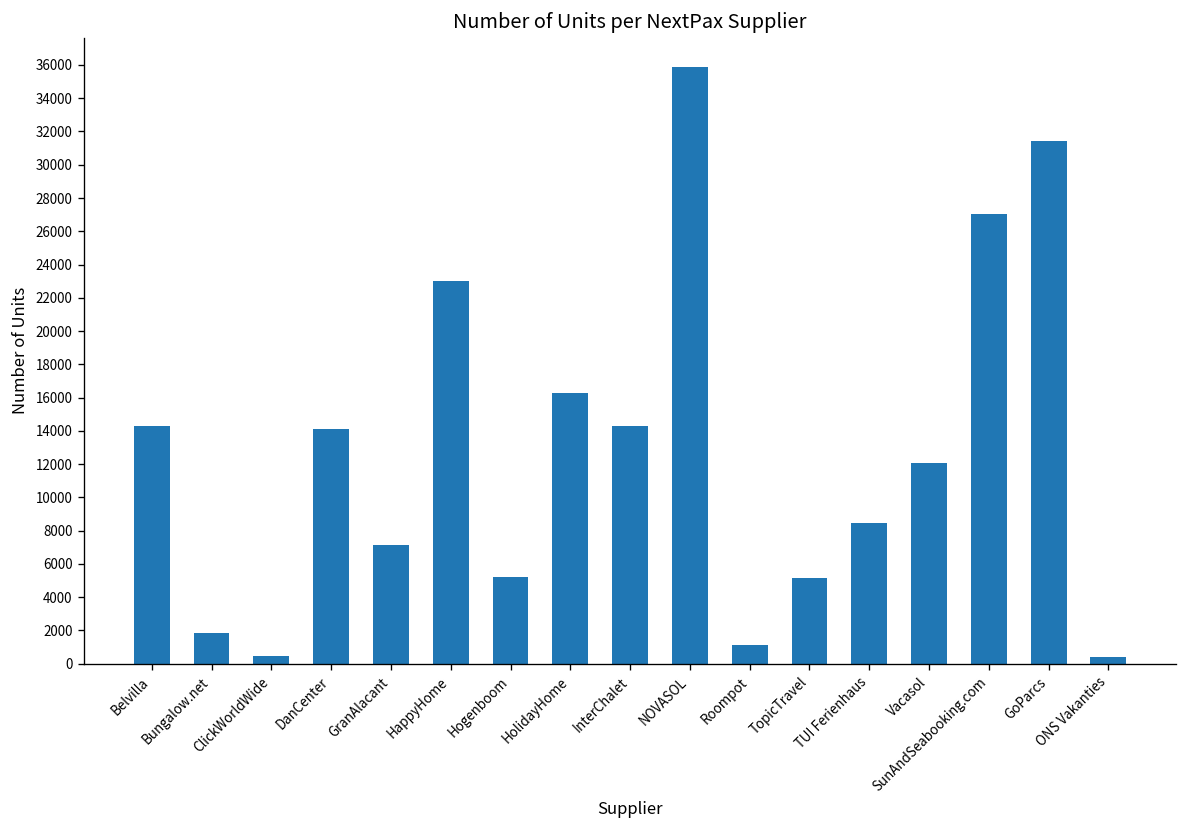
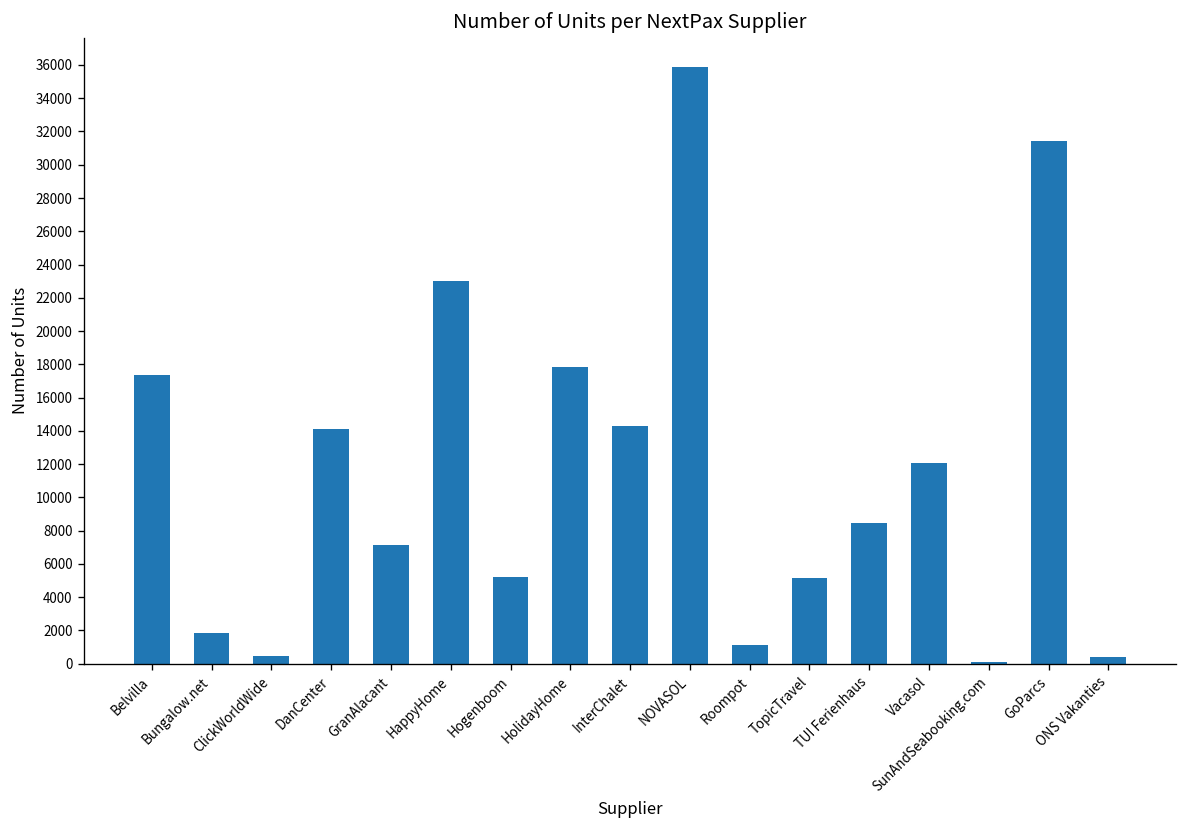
Belvilla: 14300 -> 17400
HolidayHome: 16300 -> 17800
SunAndSeabooking.com: 27100 -> 100
